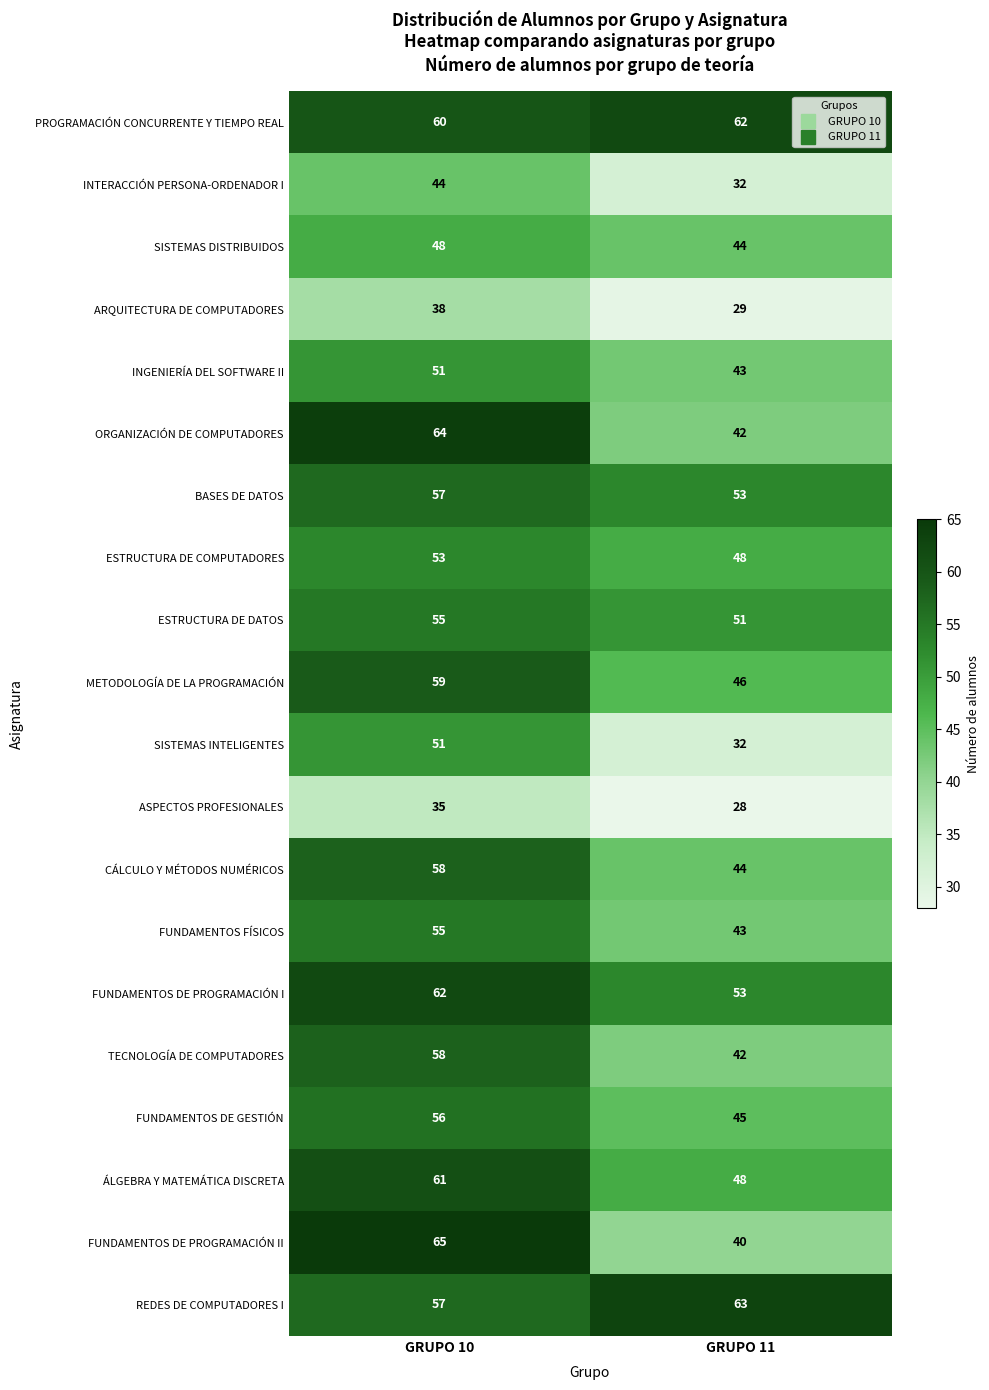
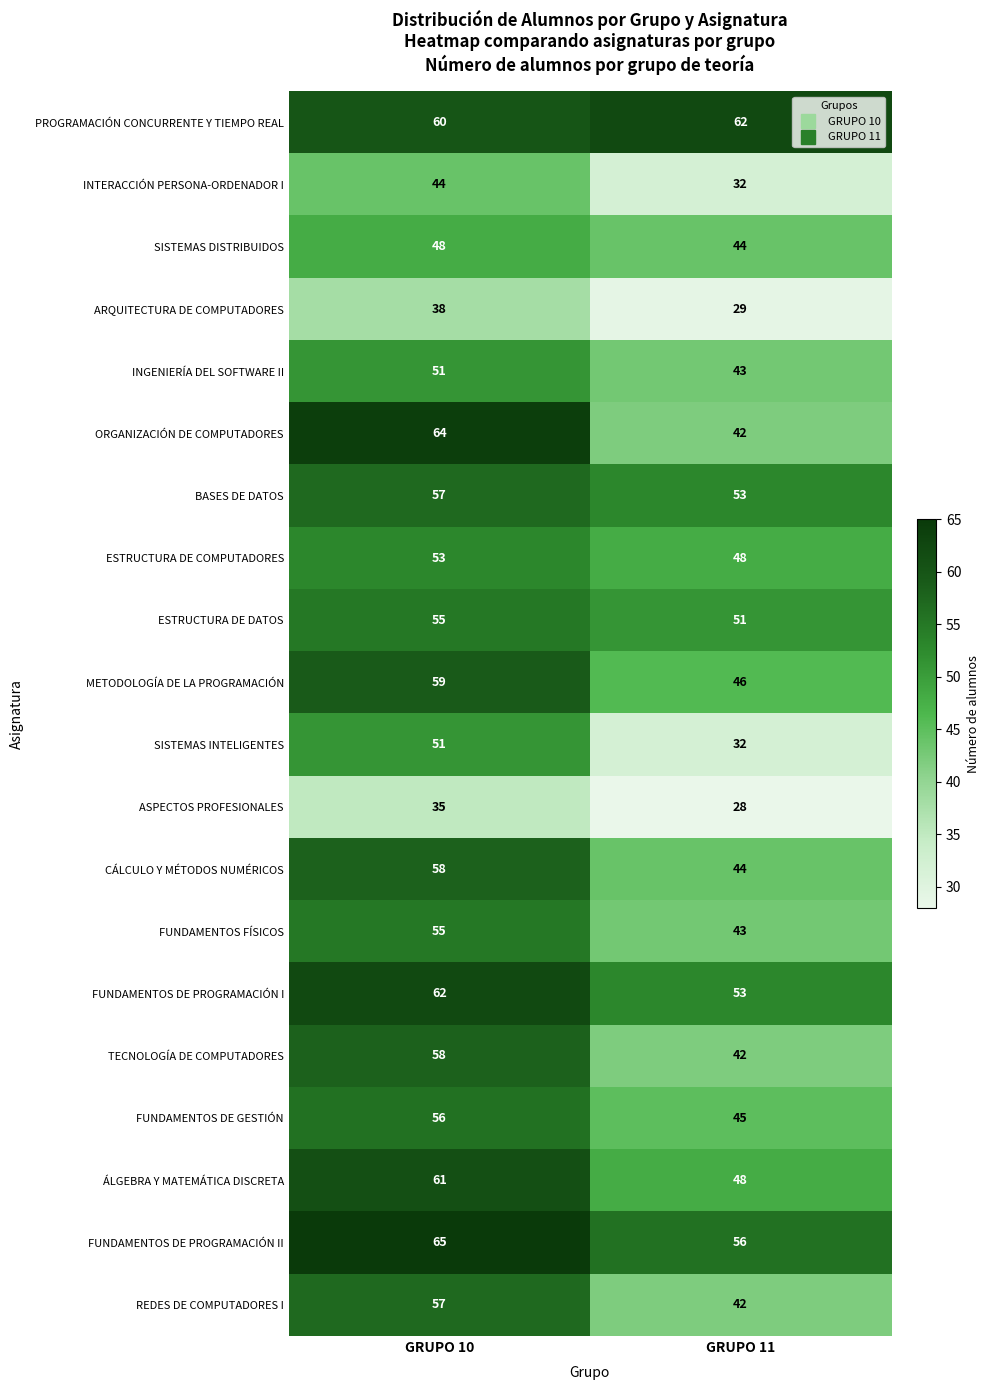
FUNDAMENTOS DE PROGRAMACIÓN II, GRUPO 11: 40 -> 56
REDES DE COMPUTADORES I, GRUPO 11: 63 -> 42
